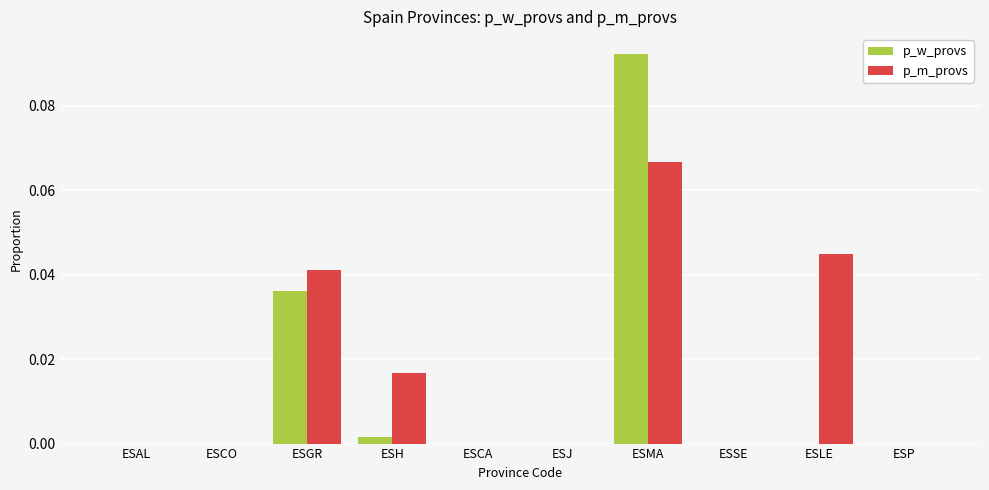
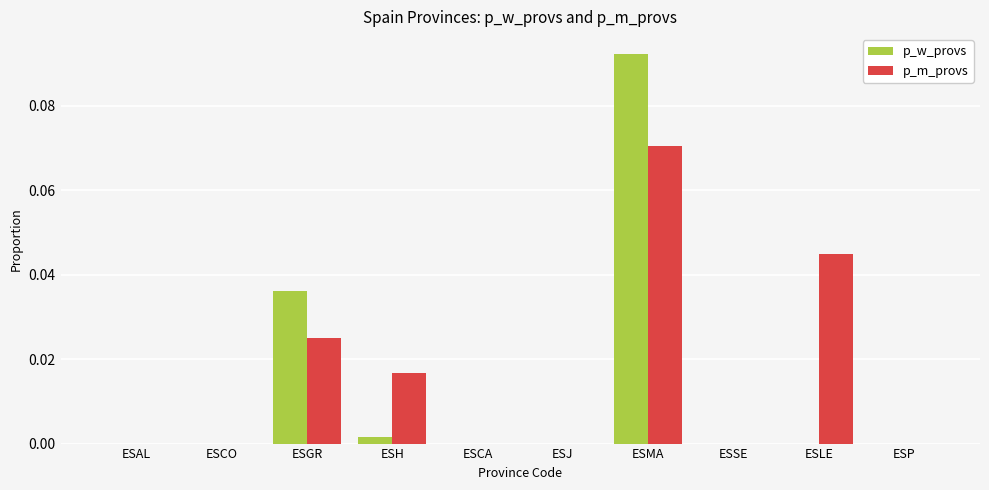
p_m_provs, ESGR: 0.041 -> 0.025
p_m_provs, ESMA: 0.067 -> 0.070
